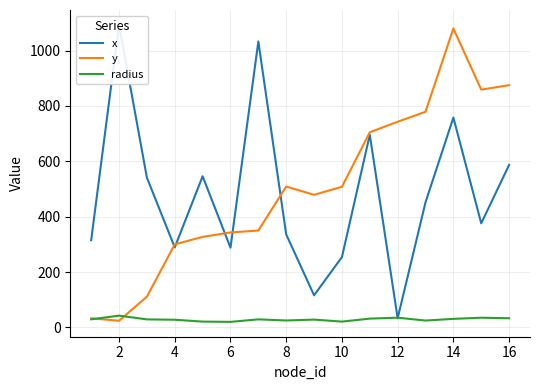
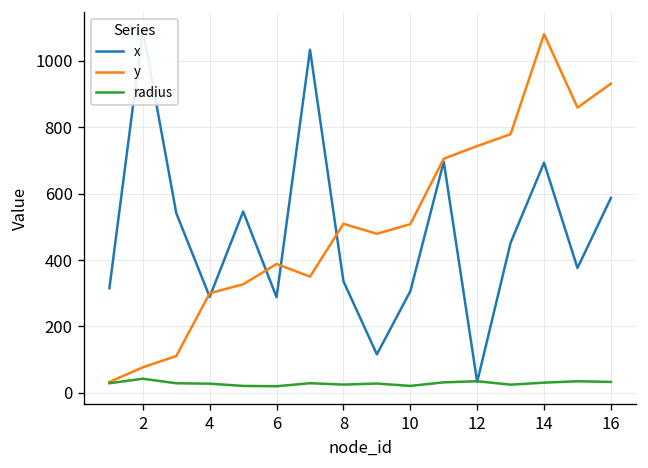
y, 2: 20 -> 80
y, 6: 340 -> 390
x, 10: 250 -> 310
x, 14: 760 -> 690
y, 16: 880 -> 930
